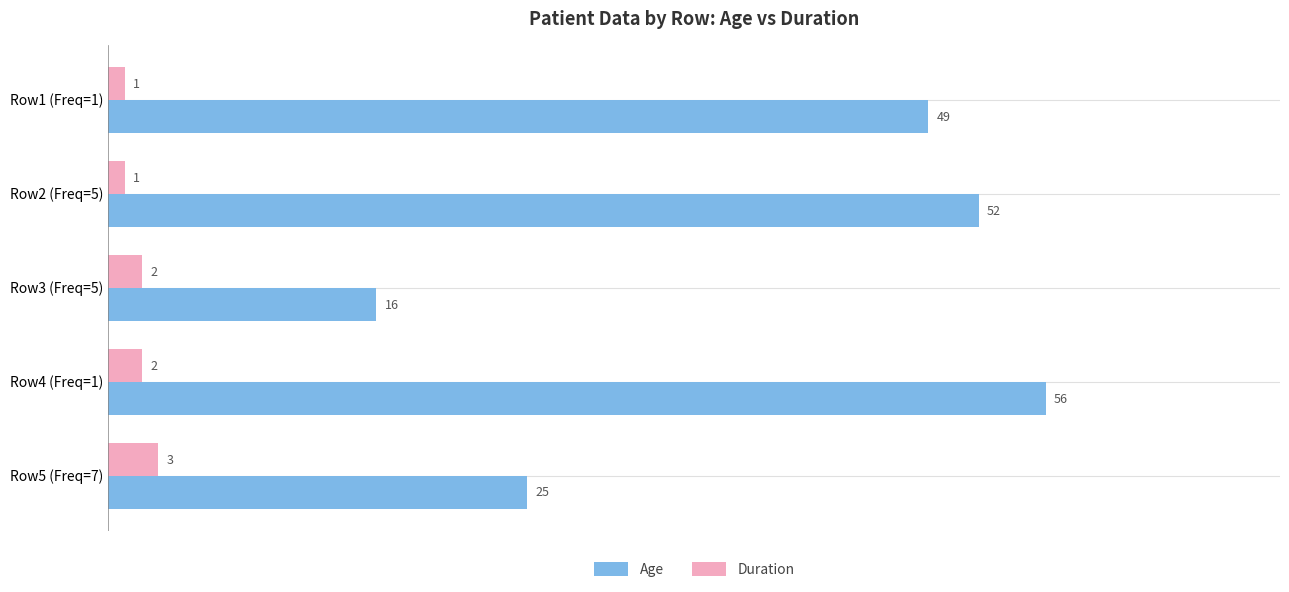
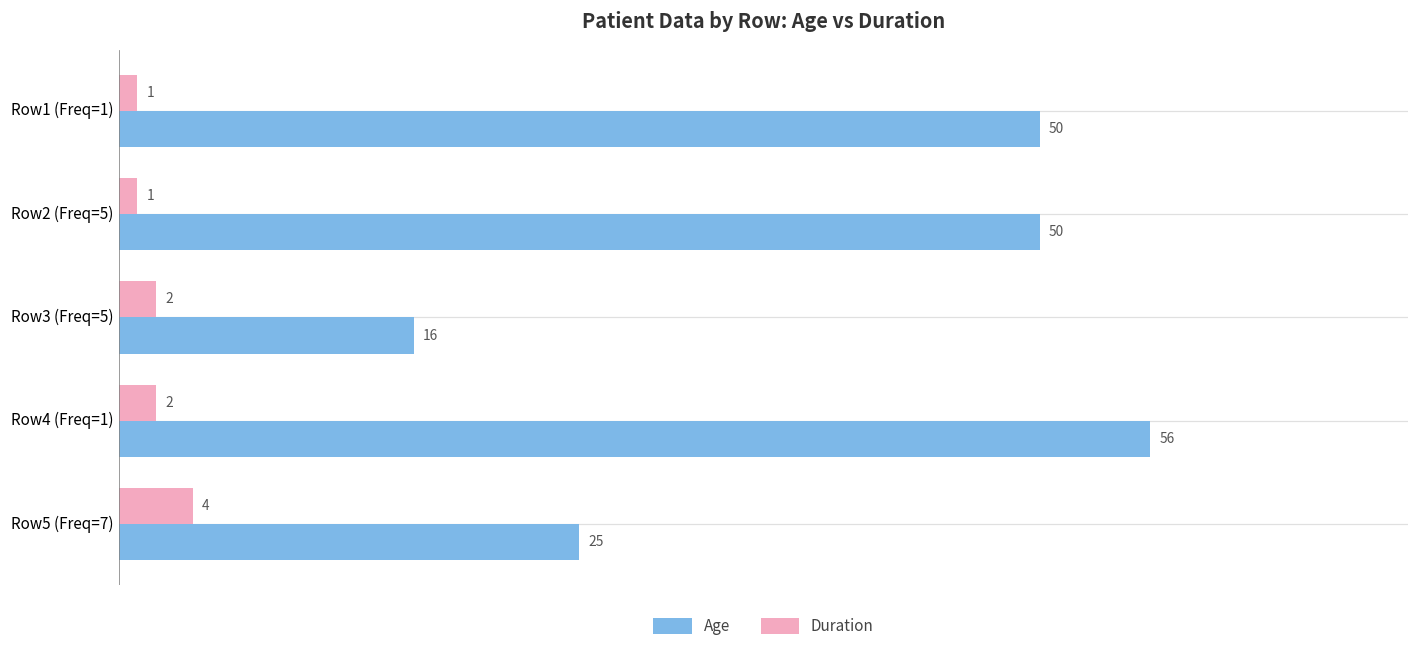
Age, Row1 (Freq=1): 49 -> 50
Age, Row2 (Freq=5): 52 -> 50
Duration, Row5 (Freq=7): 3 -> 4
